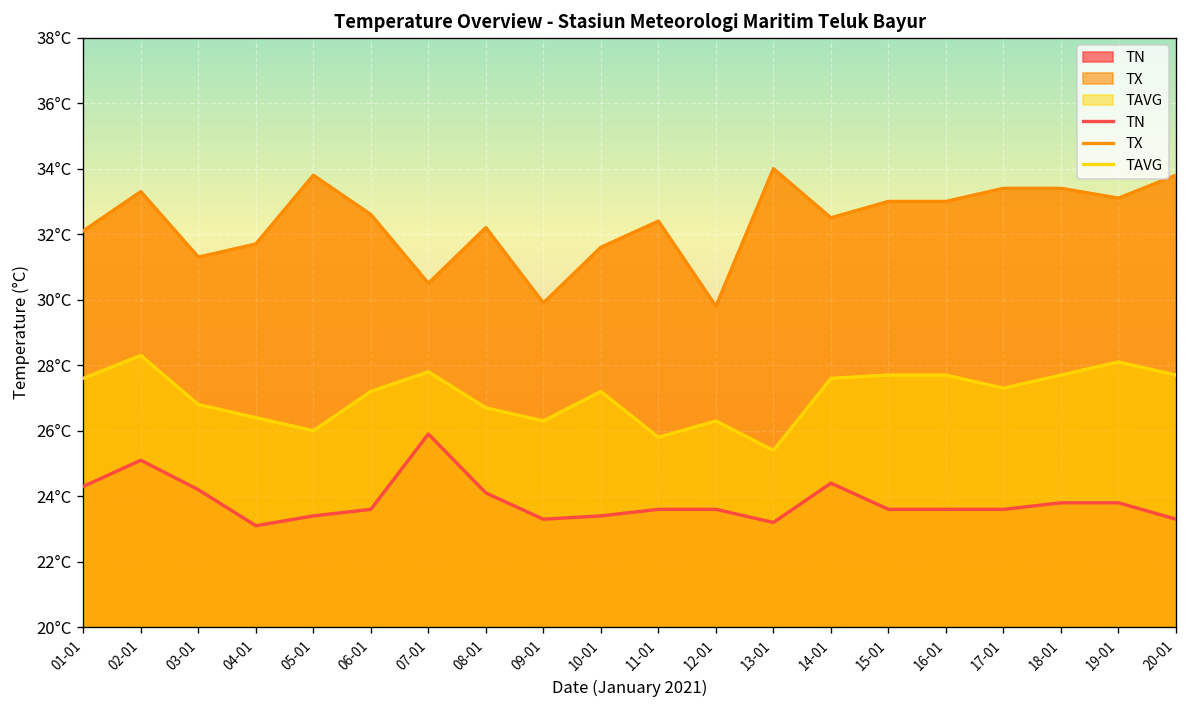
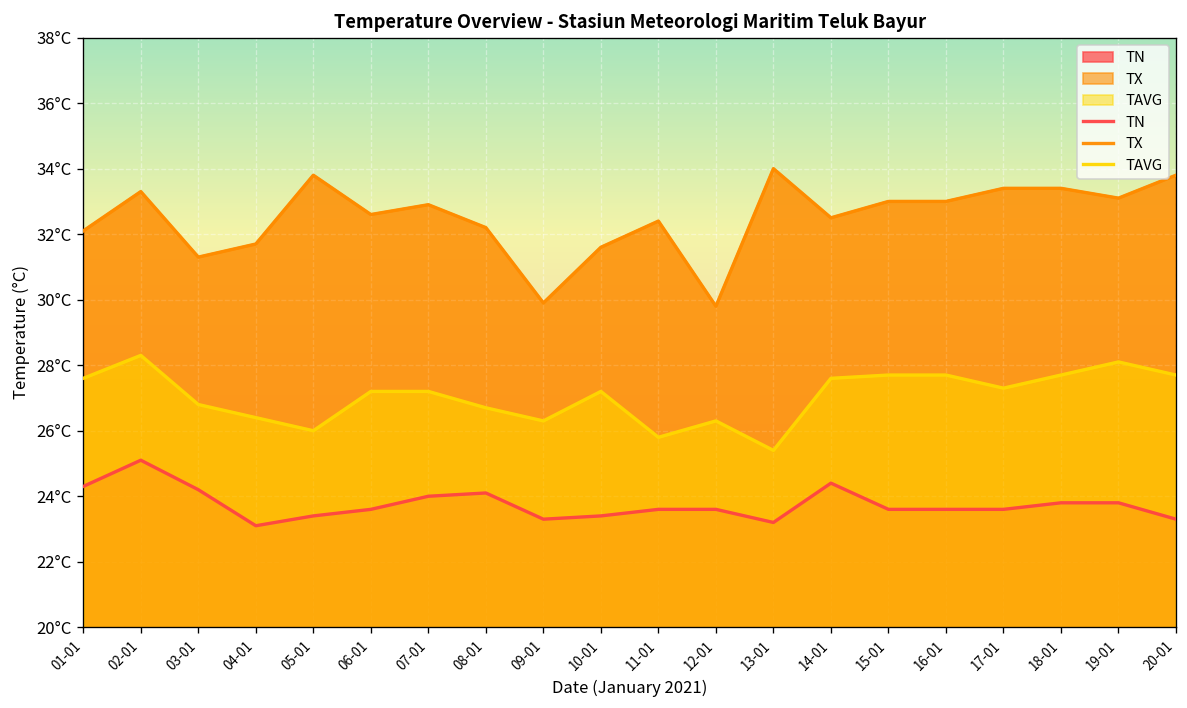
TN, 07-01: 25.9°C -> 24.0°C
TX, 07-01: 30.5°C -> 32.9°C
TAVG, 07-01: 27.8°C -> 27.2°C
